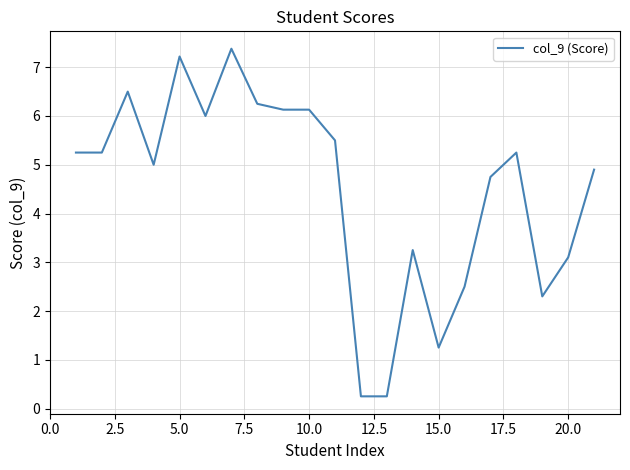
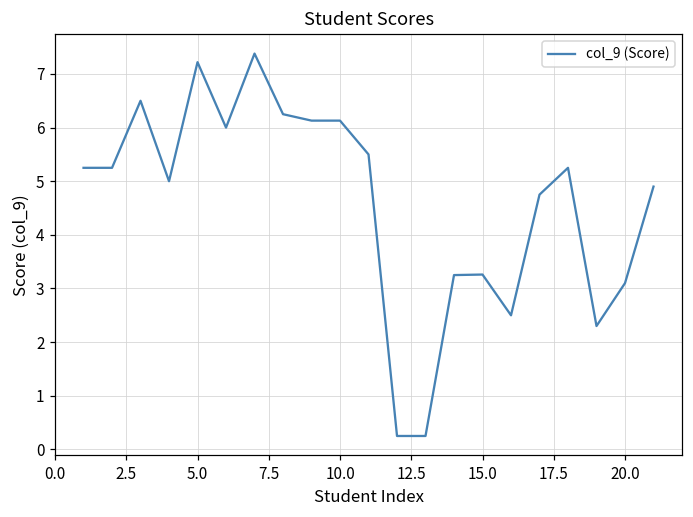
15.0: 1.3 -> 3.3
